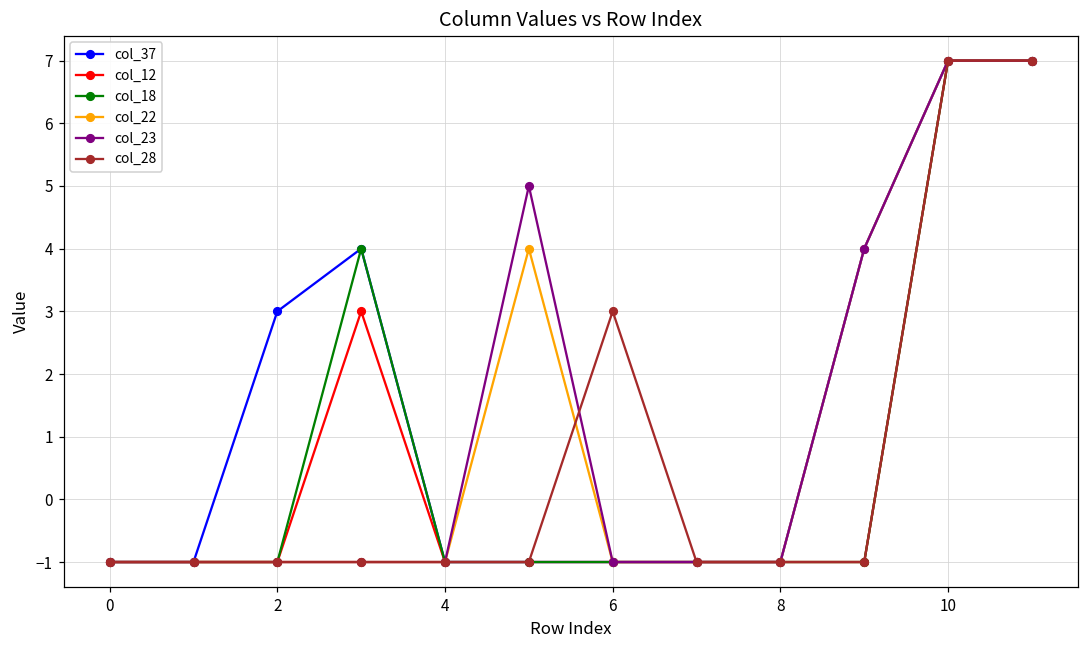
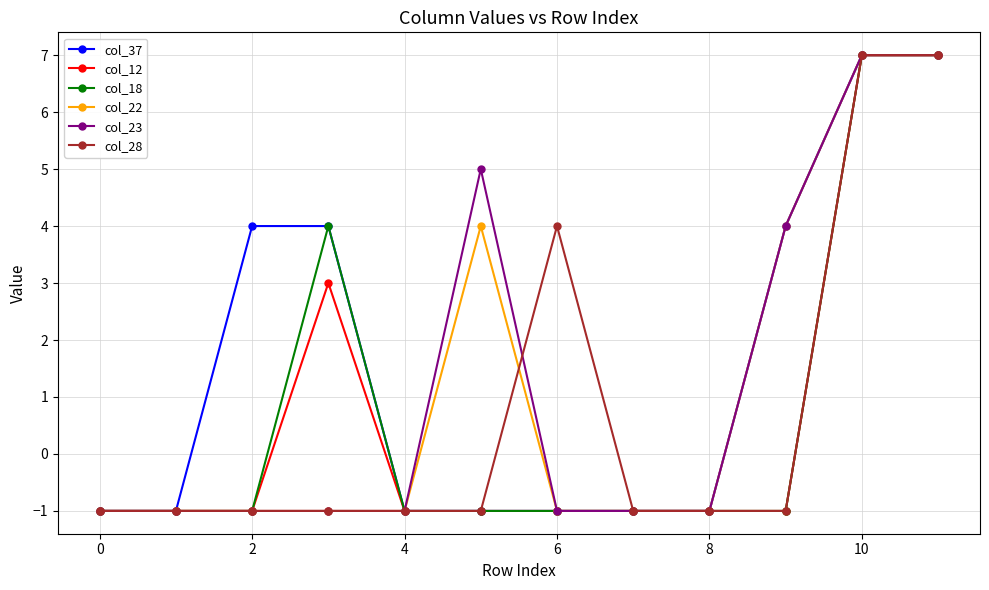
col_37, 2: 3 -> 4
col_28, 6: 3 -> 4
